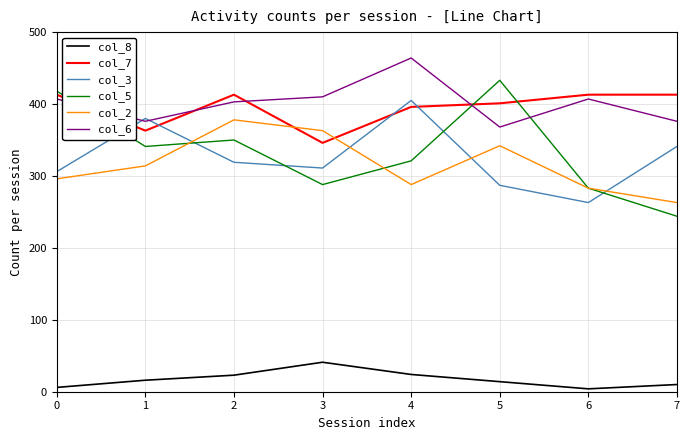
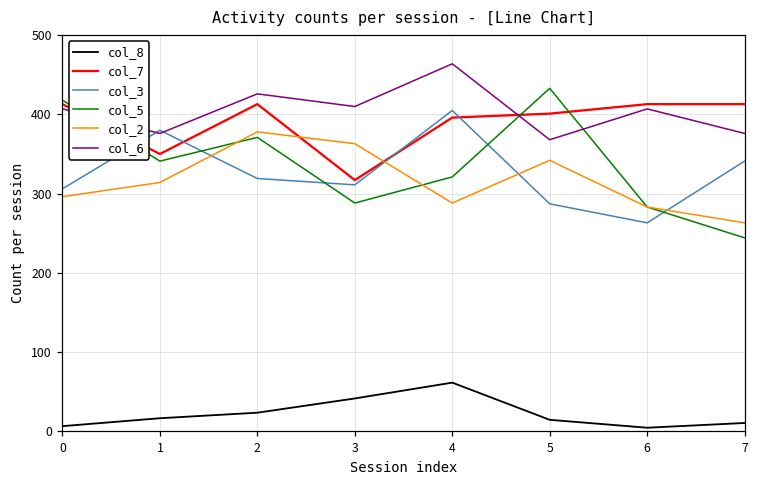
col_7, 1: 360 -> 350
col_5, 2: 350 -> 370
col_6, 2: 400 -> 430
col_7, 3: 350 -> 320
col_8, 4: 20 -> 60
